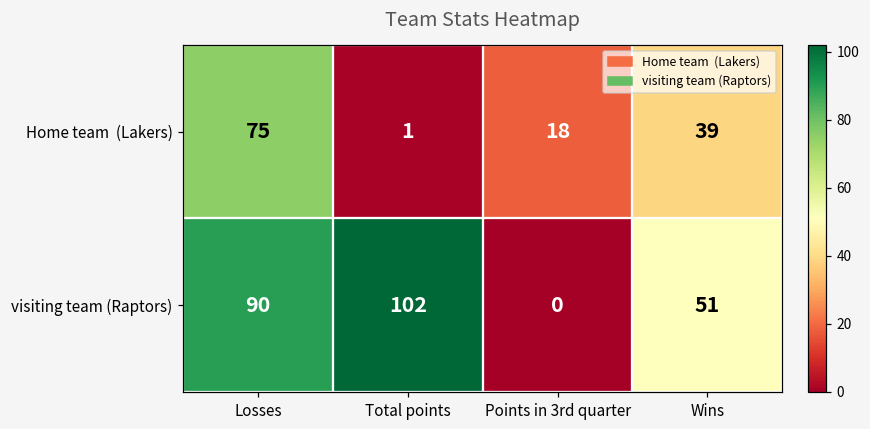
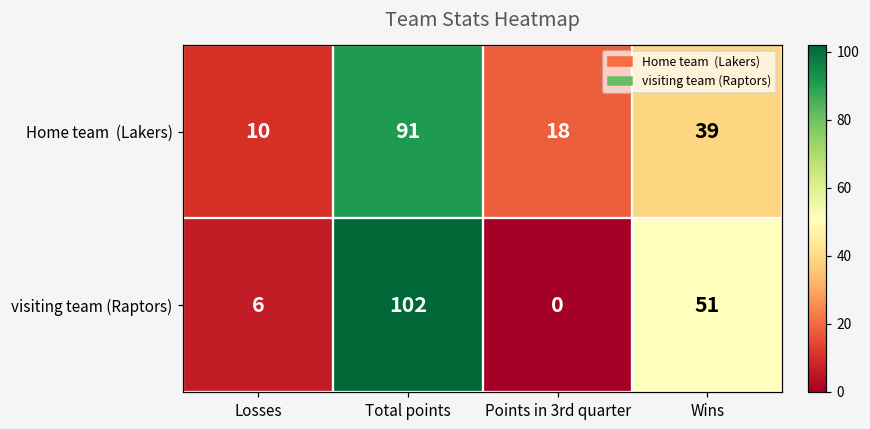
Home team (Lakers), Losses: 75 -> 10
Home team (Lakers), Total points: 1 -> 91
visiting team (Raptors), Losses: 90 -> 6
